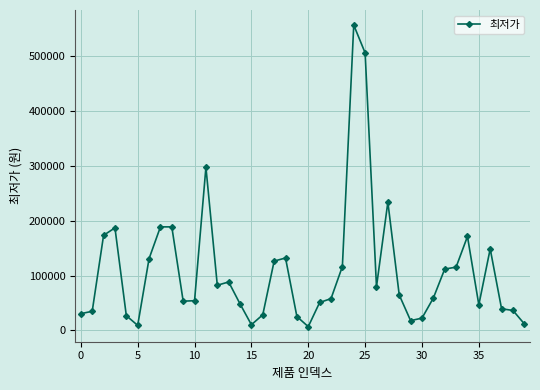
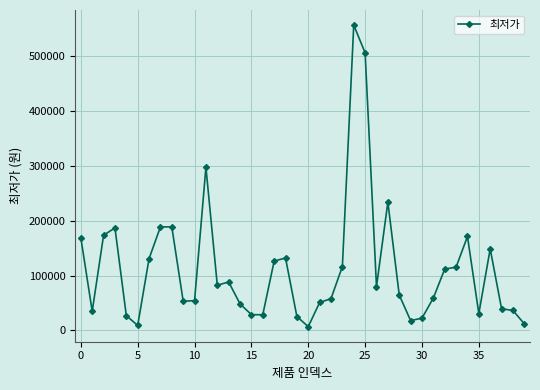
0: 30000 -> 170000
15: 10000 -> 30000
35: 50000 -> 30000
